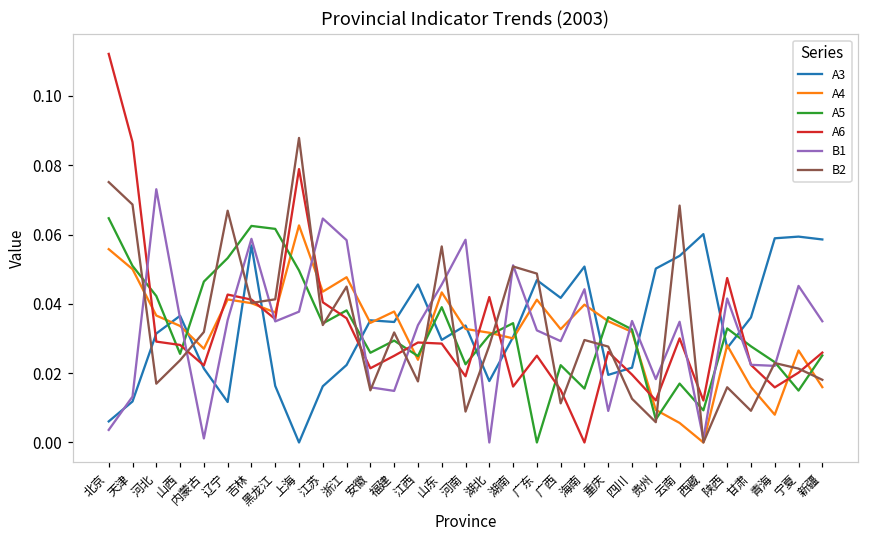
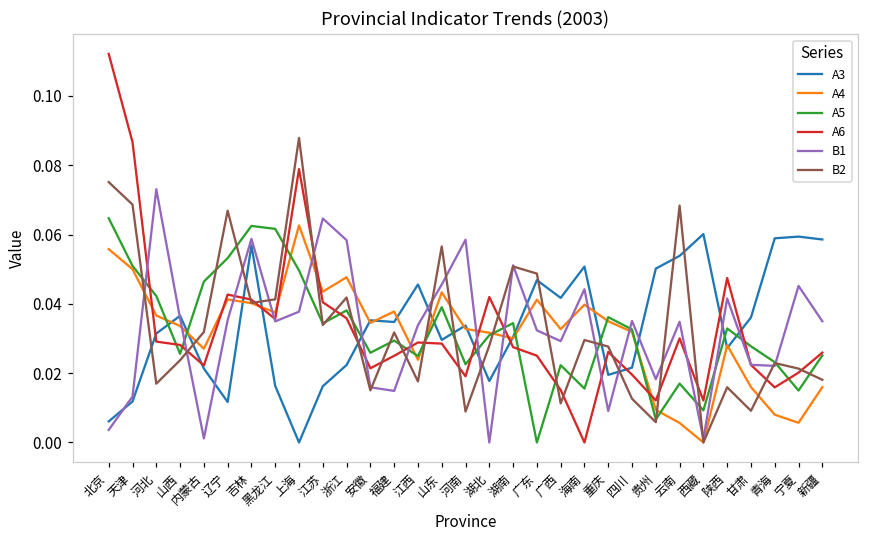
B2, 浙江: 0.045 -> 0.042
A6, 湖南: 0.016 -> 0.028
A4, 宁夏: 0.027 -> 0.006
